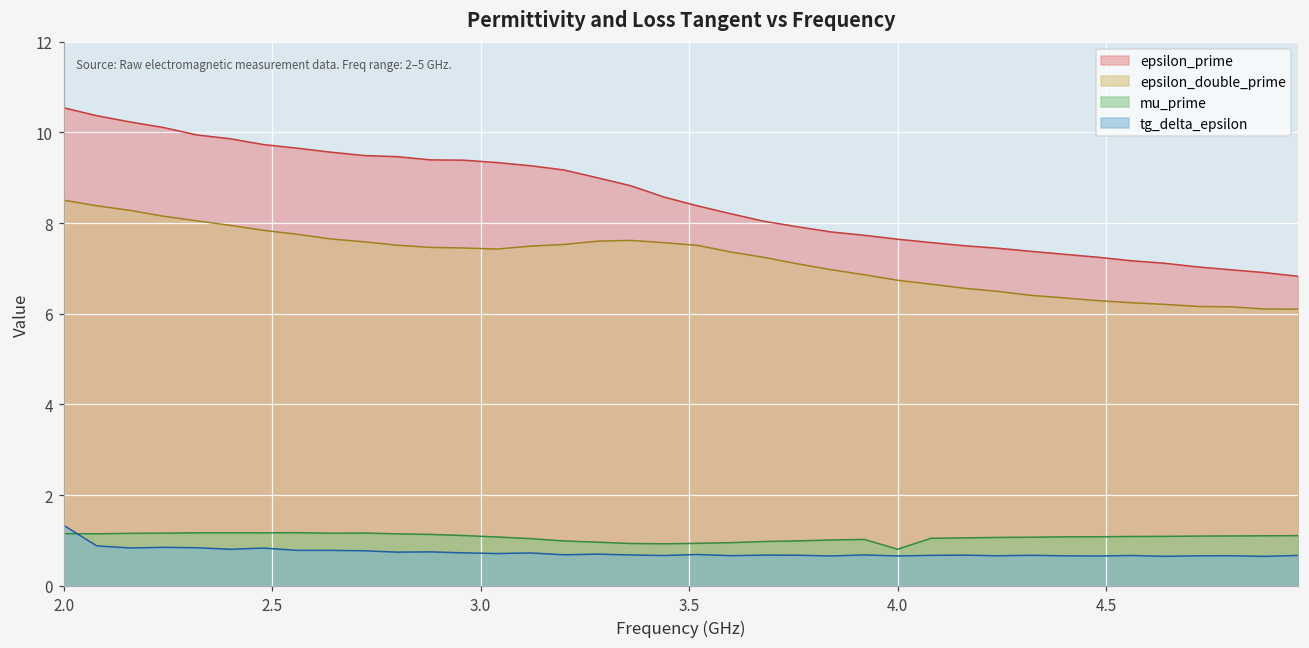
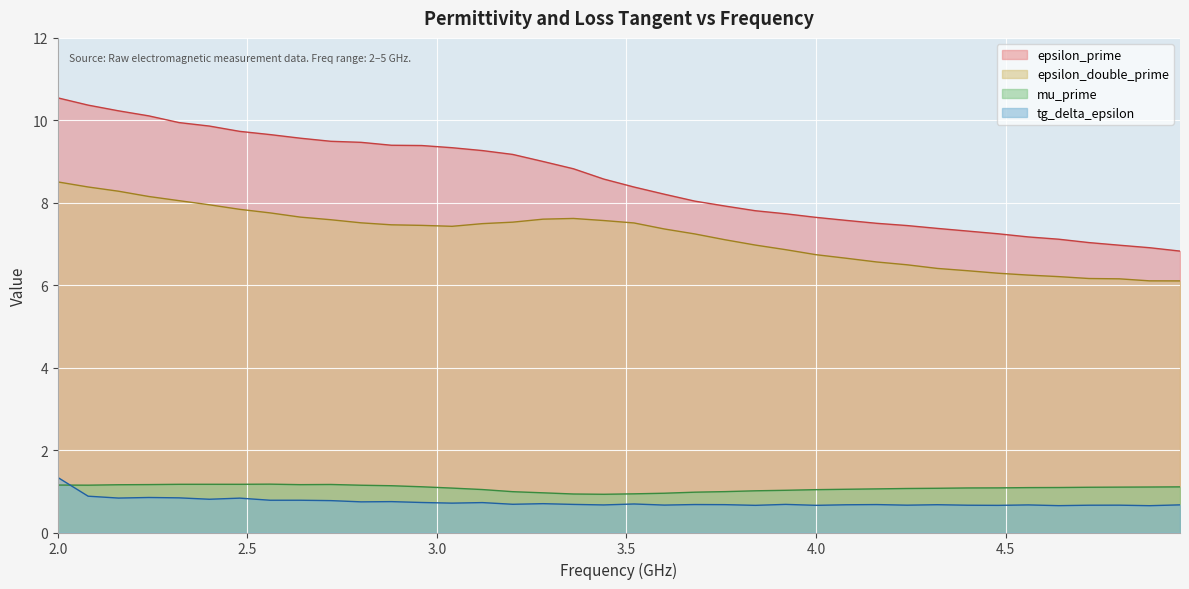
mu_prime, 4.0: 0.8 -> 1.0
